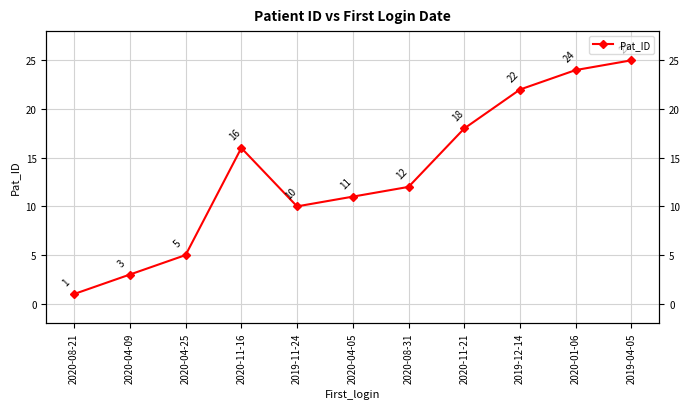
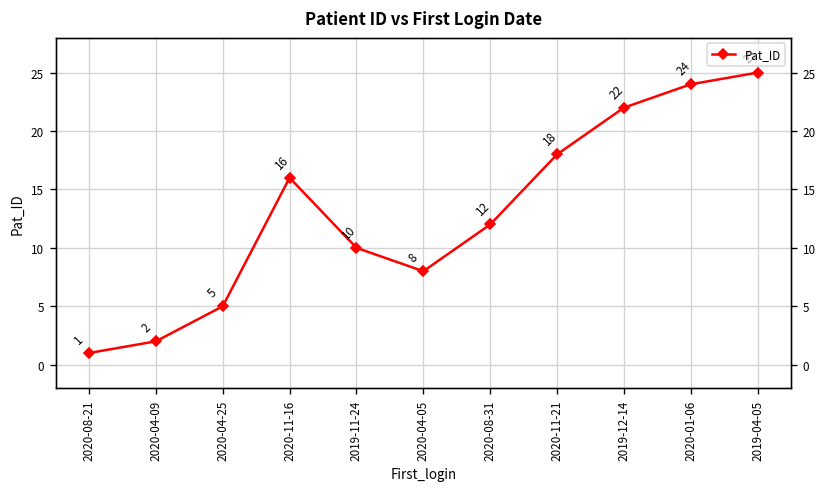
2020-04-09: 3 -> 2
2020-04-05: 11 -> 8
